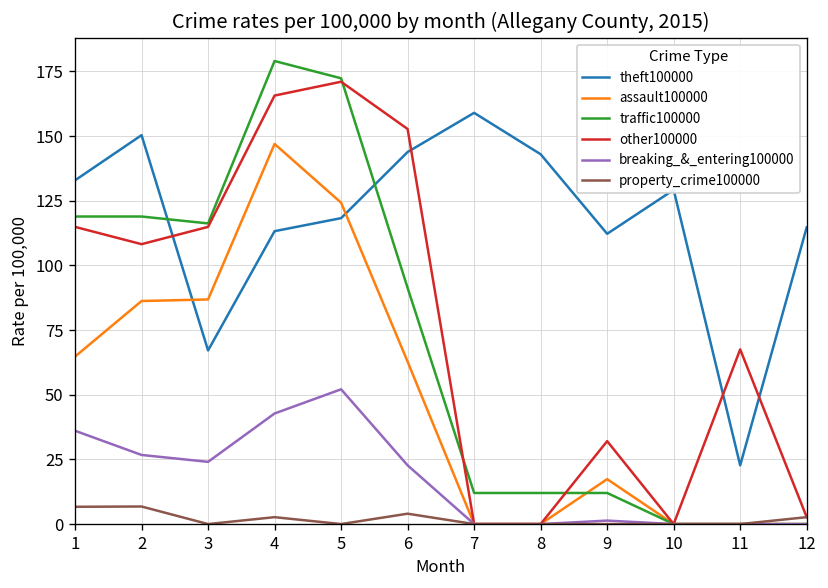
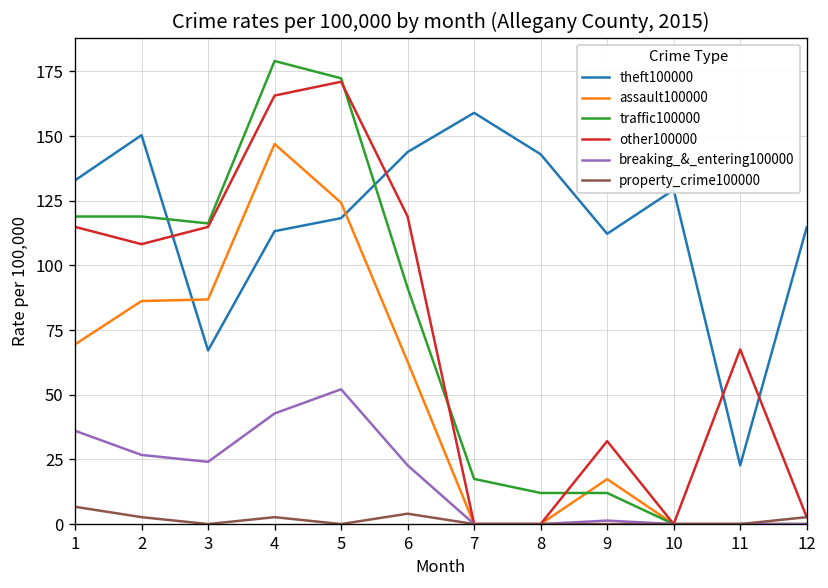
assault100000, 1: 65 -> 69
property_crime100000, 2: 7 -> 3
other100000, 6: 153 -> 119
traffic100000, 7: 12 -> 17
